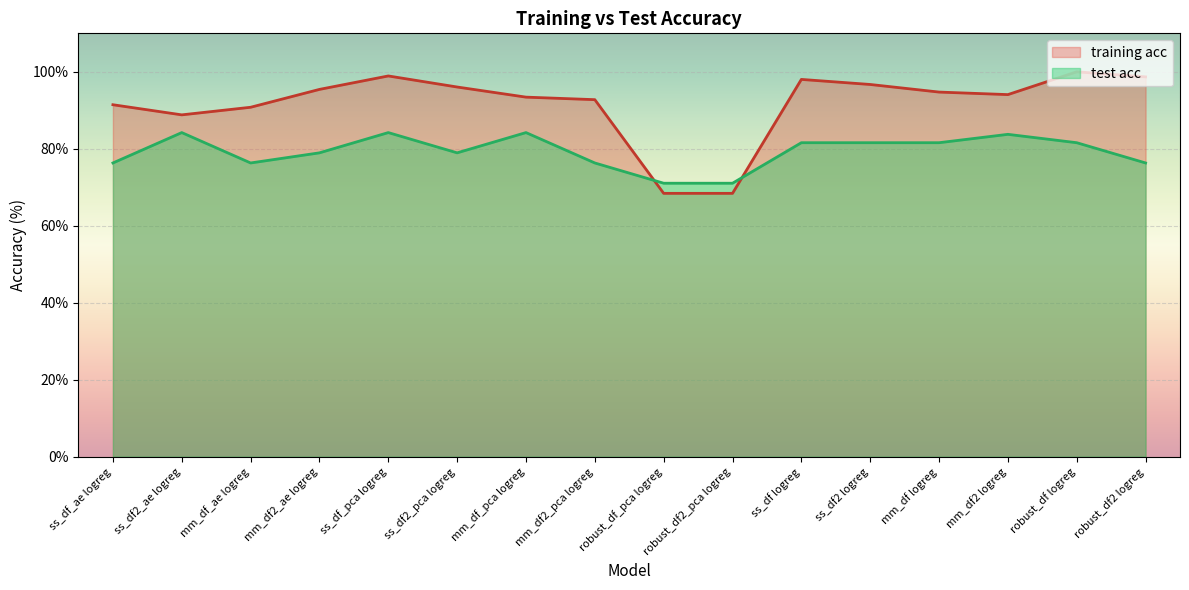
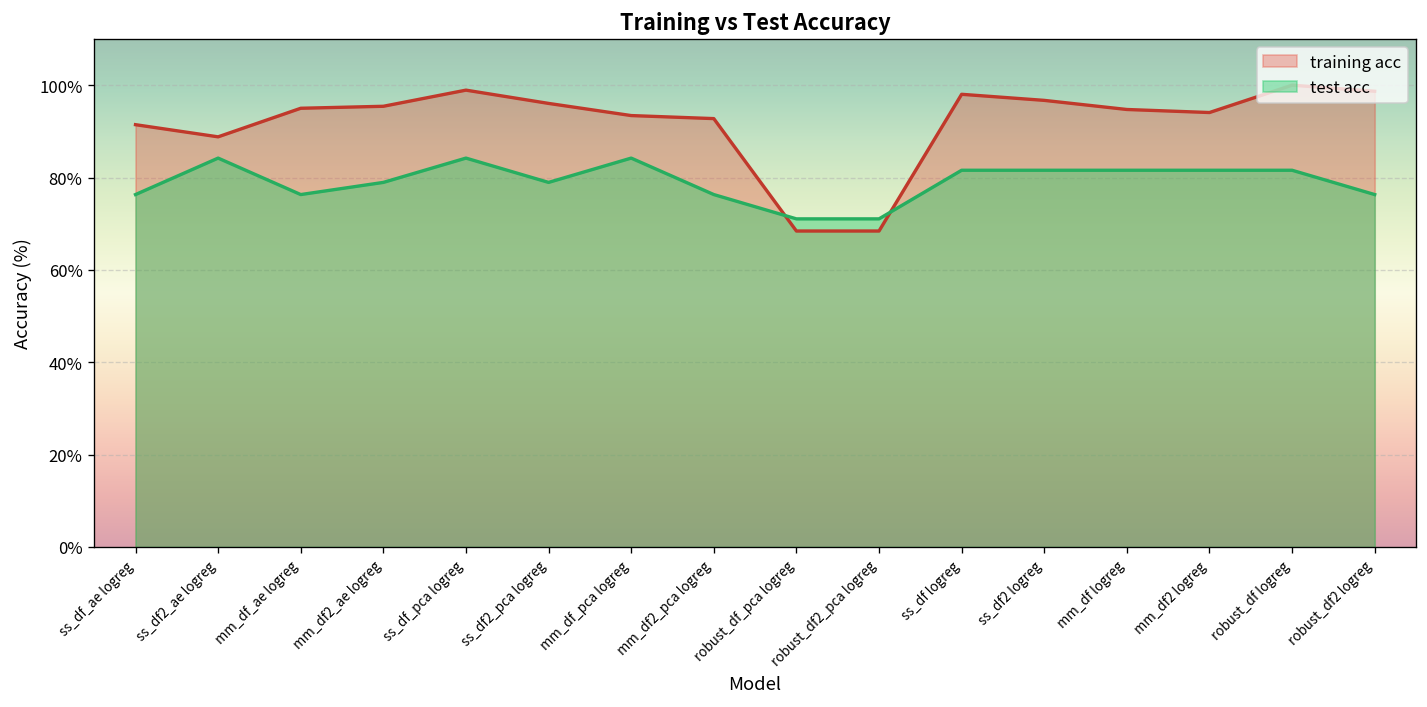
training acc, mm_df_ae logreg: 91% -> 95%
test acc, mm_df2 logreg: 84% -> 82%
